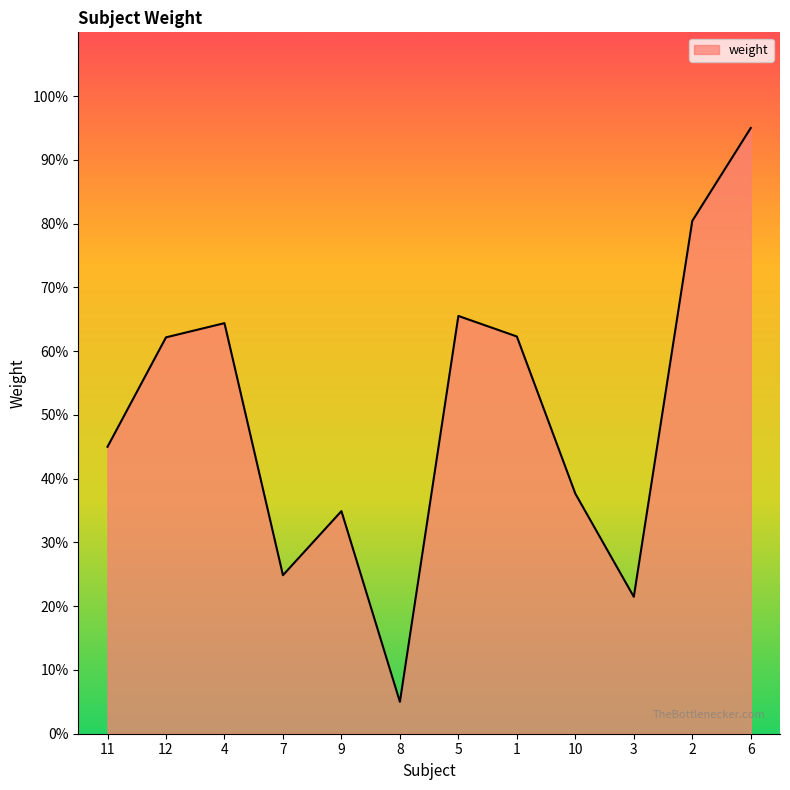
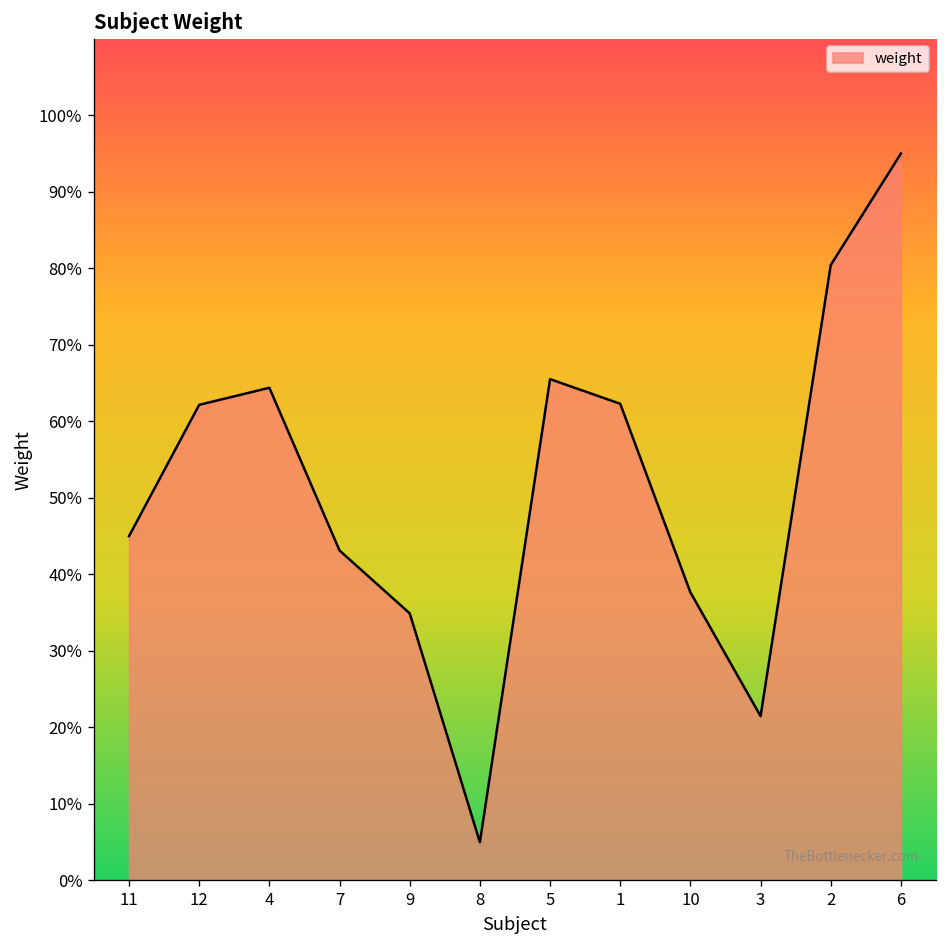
7: 25% -> 43%
